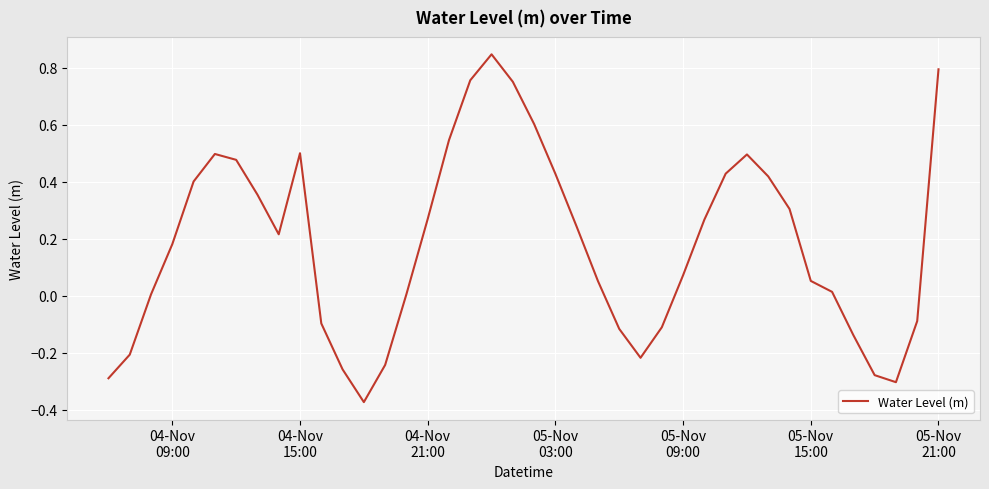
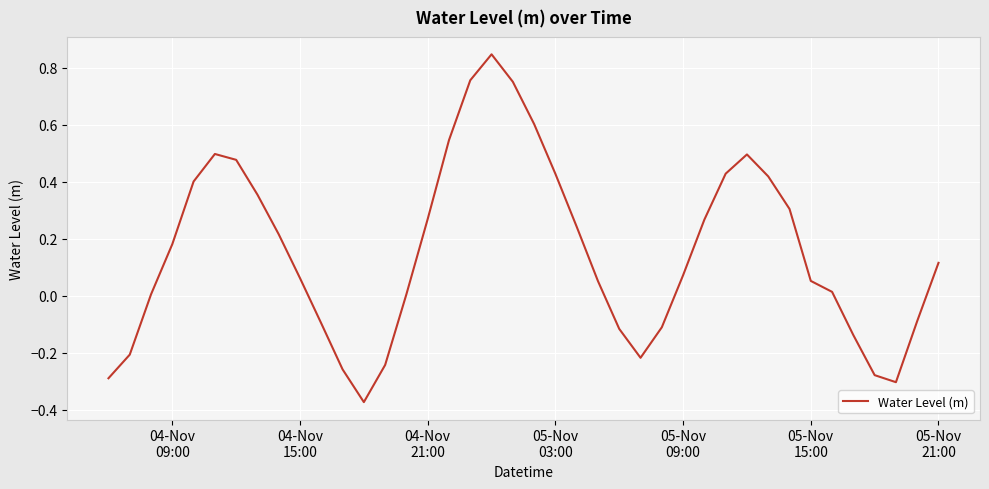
04-Nov 15:00: 0.50 -> 0.06
05-Nov 21:00: 0.79 -> 0.12
